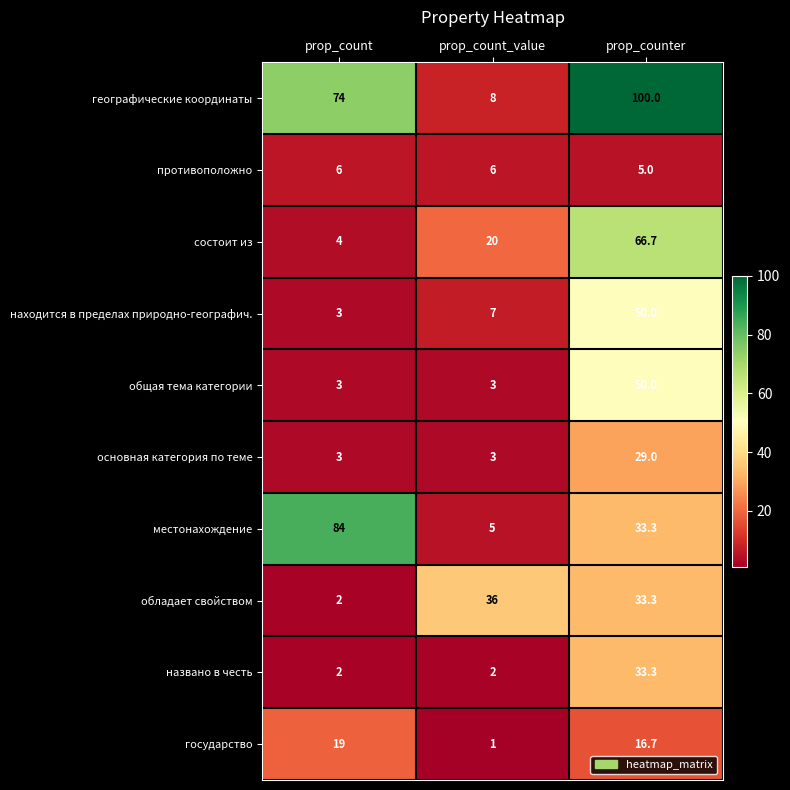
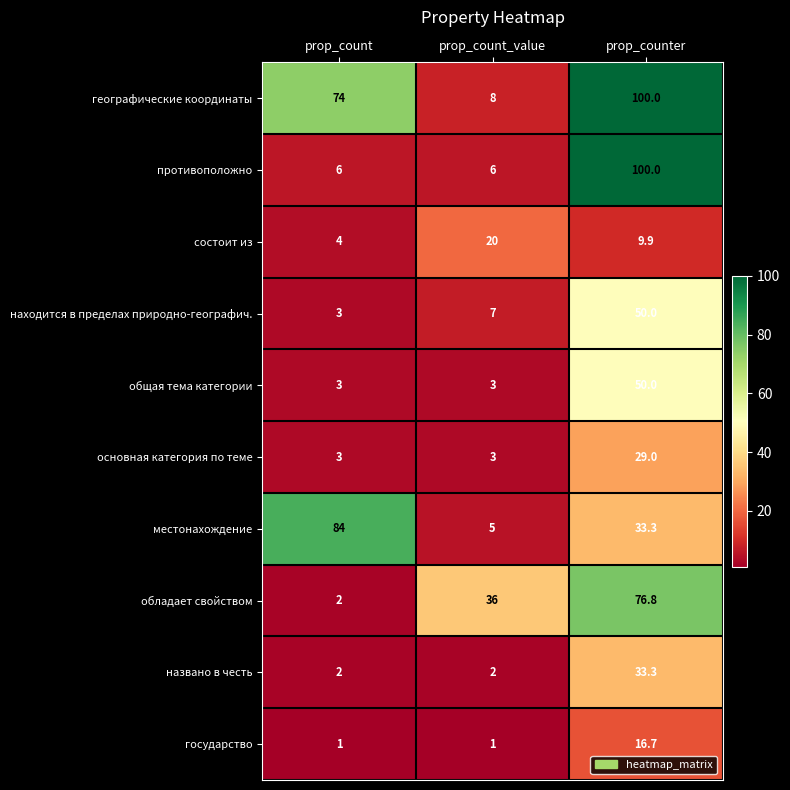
противоположно, prop_counter: 5.0 -> 100.0
состоит из, prop_counter: 66.7 -> 9.9
обладает свойством, prop_counter: 33.3 -> 76.8
государство, prop_count: 19 -> 1
